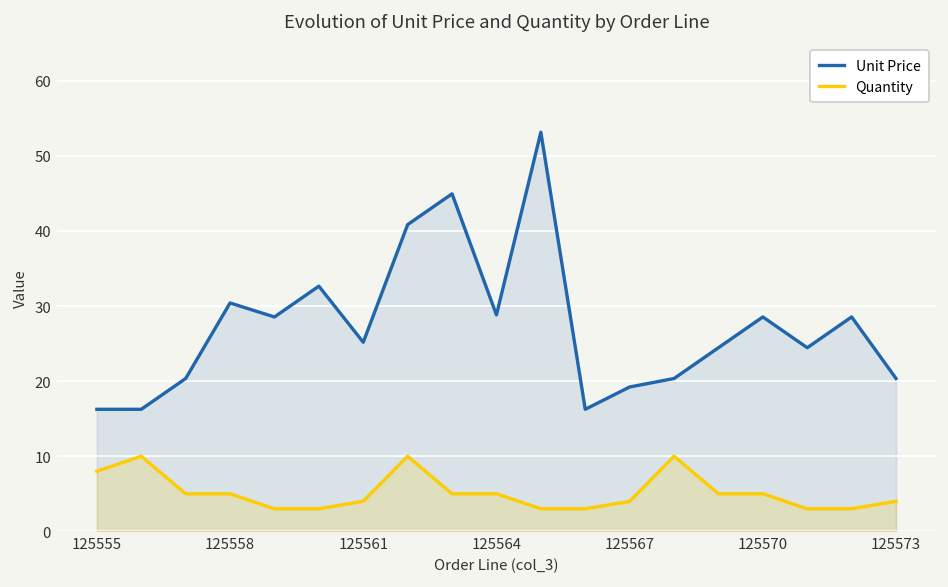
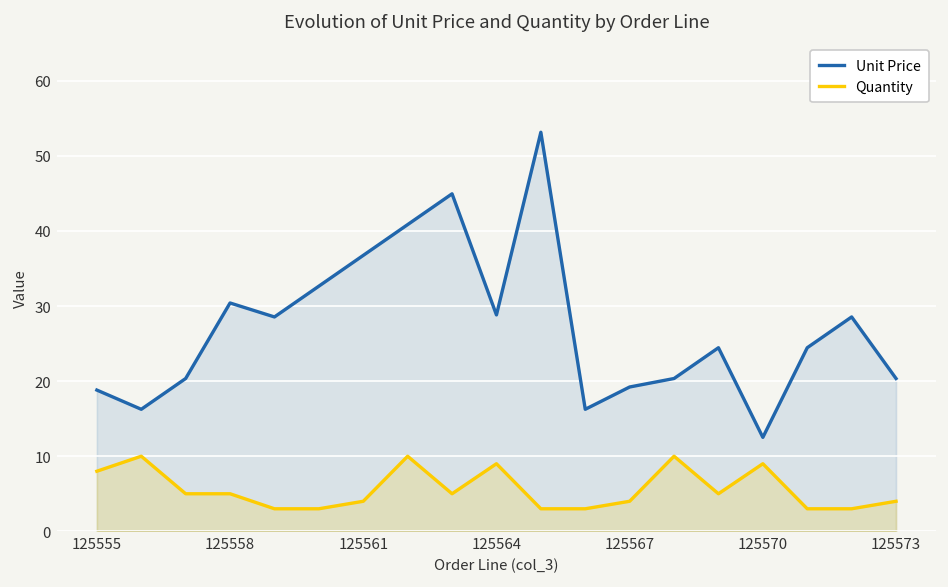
Unit Price, 125555: 16 -> 19
Unit Price, 125561: 25 -> 37
Quantity, 125564: 5 -> 9
Unit Price, 125570: 29 -> 13
Quantity, 125570: 5 -> 9
